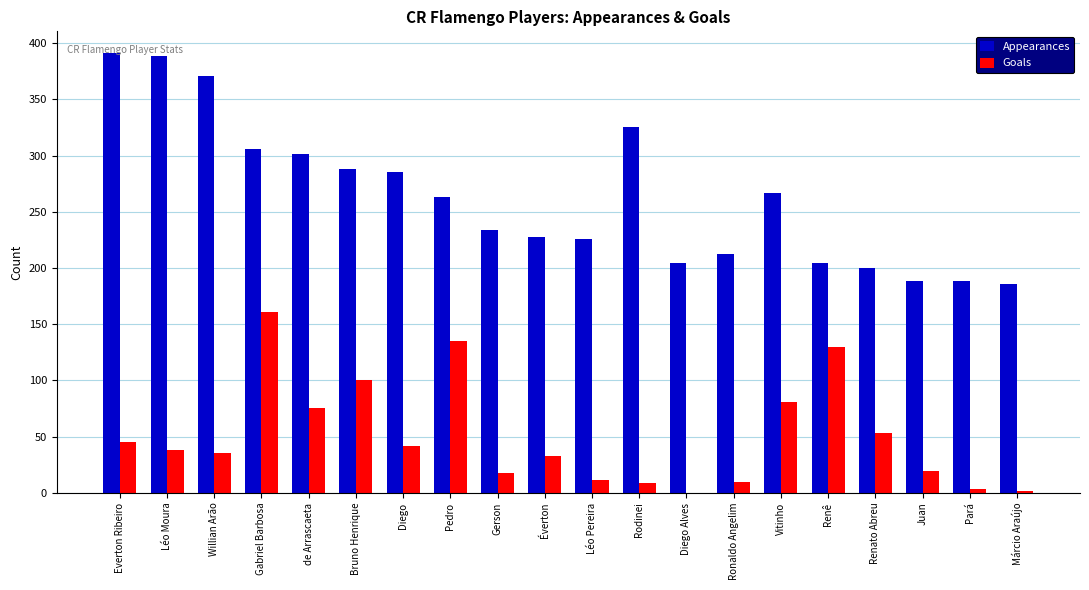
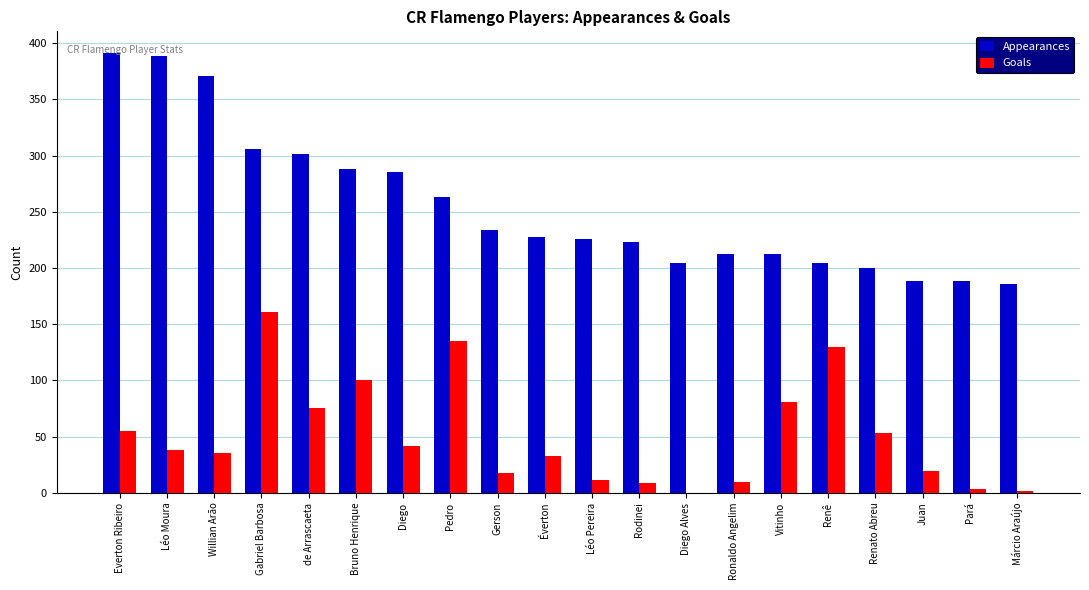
Goals, Everton Ribeiro: 45 -> 55
Appearances, Rodinei: 325 -> 223
Appearances, Vitinho: 267 -> 212
